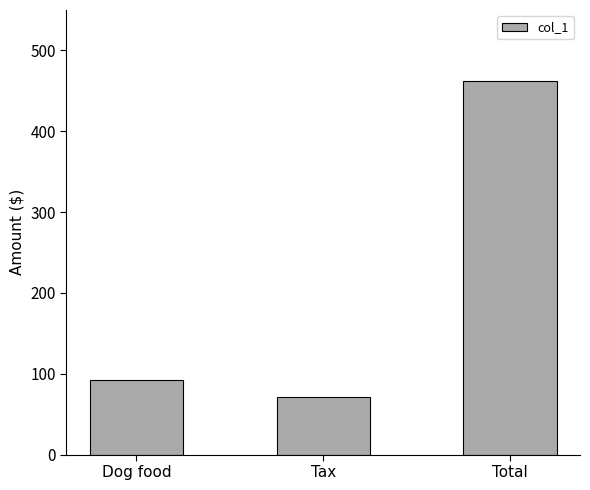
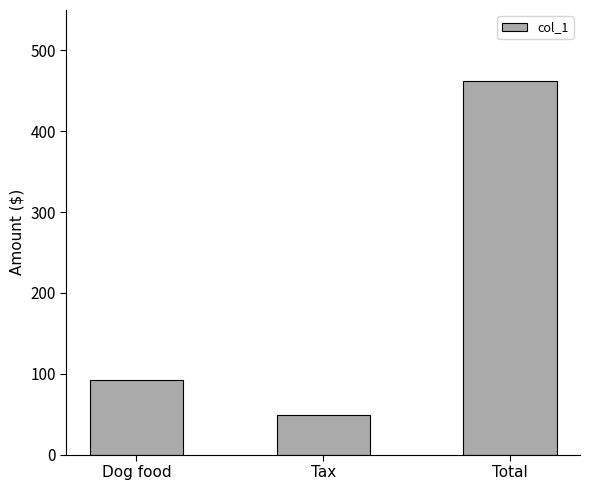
Tax: 70 -> 50
